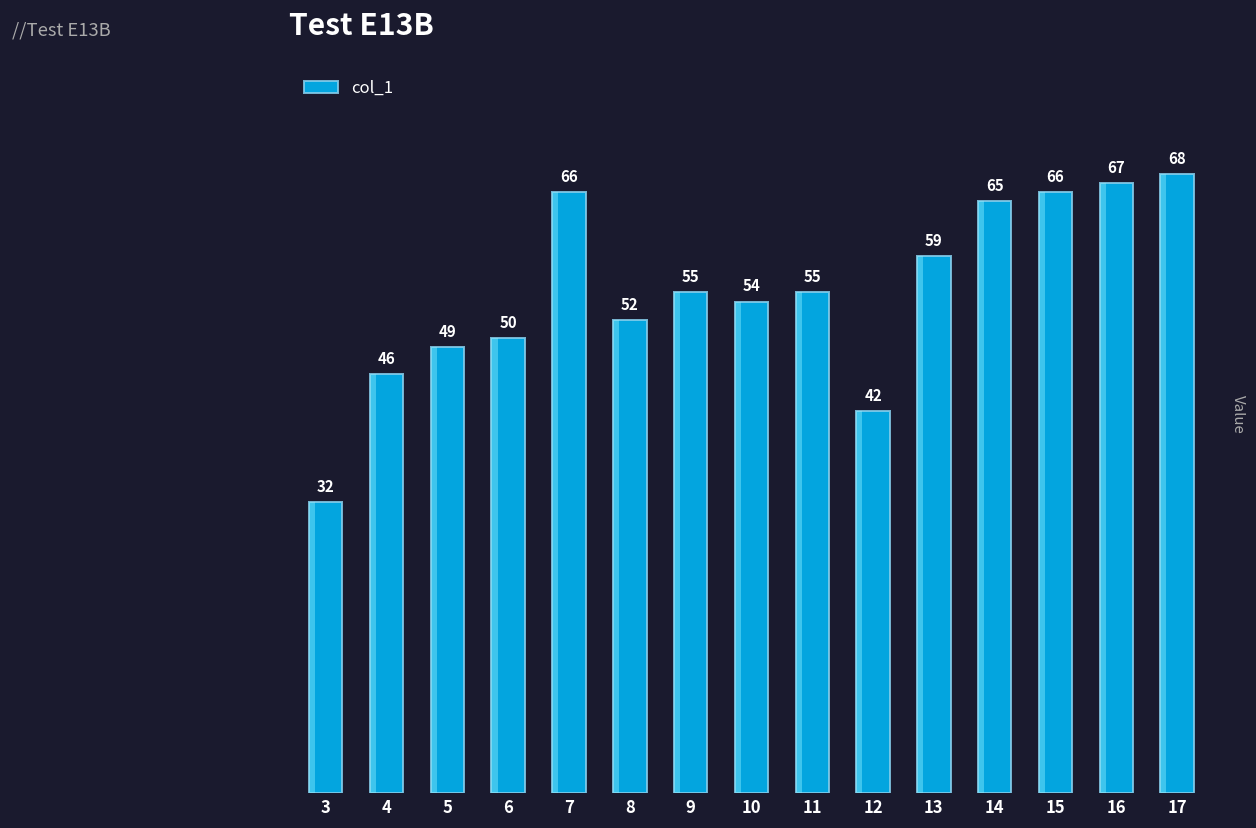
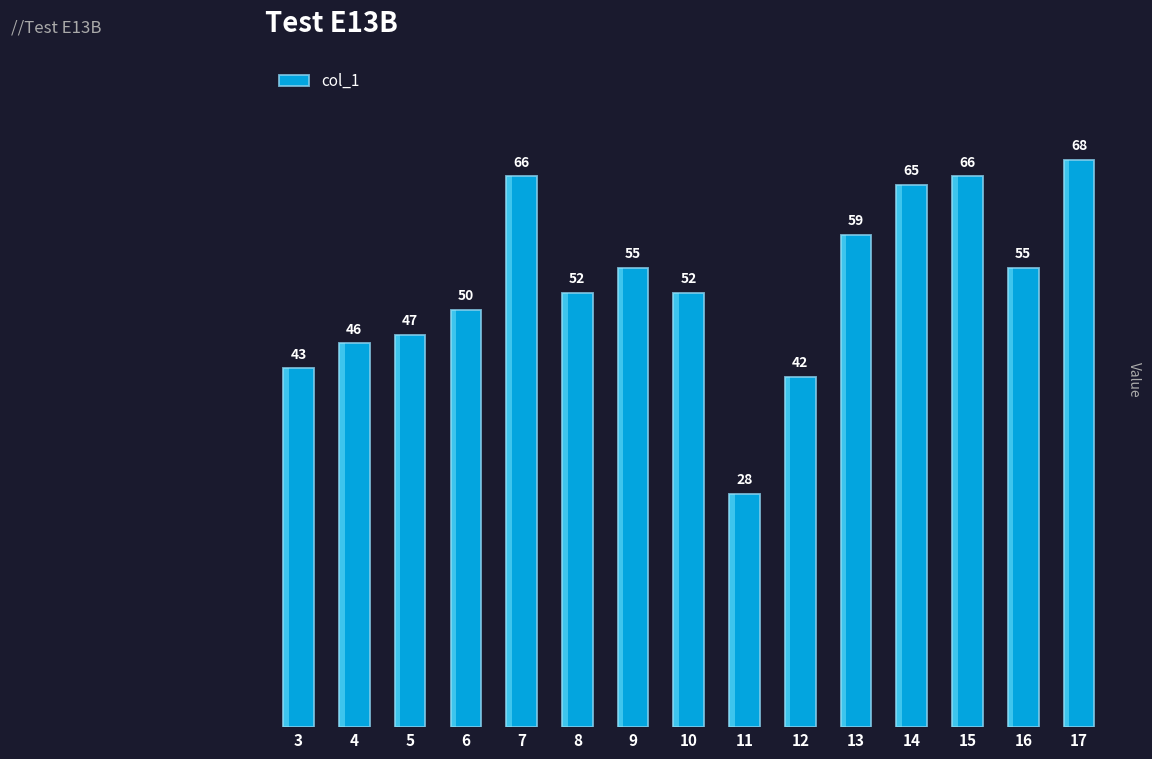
3: 32 -> 43
5: 49 -> 47
10: 54 -> 52
11: 55 -> 28
16: 67 -> 55
